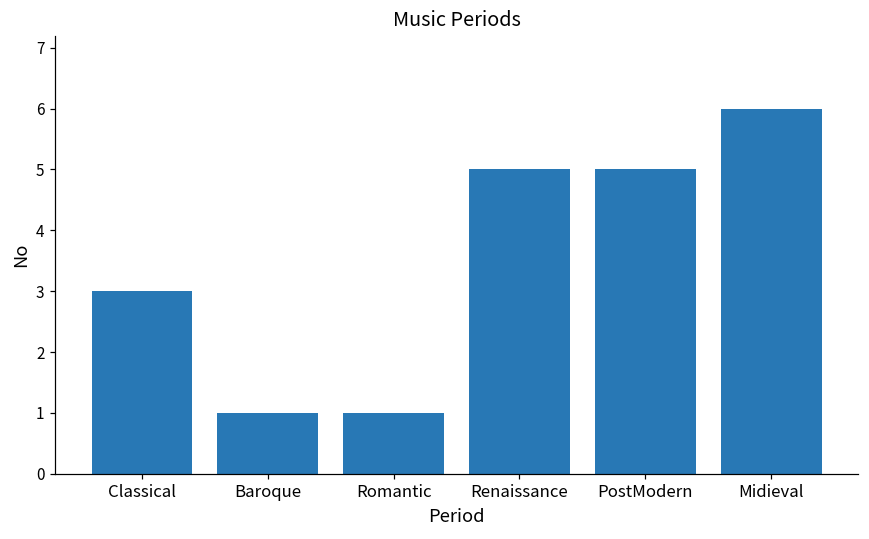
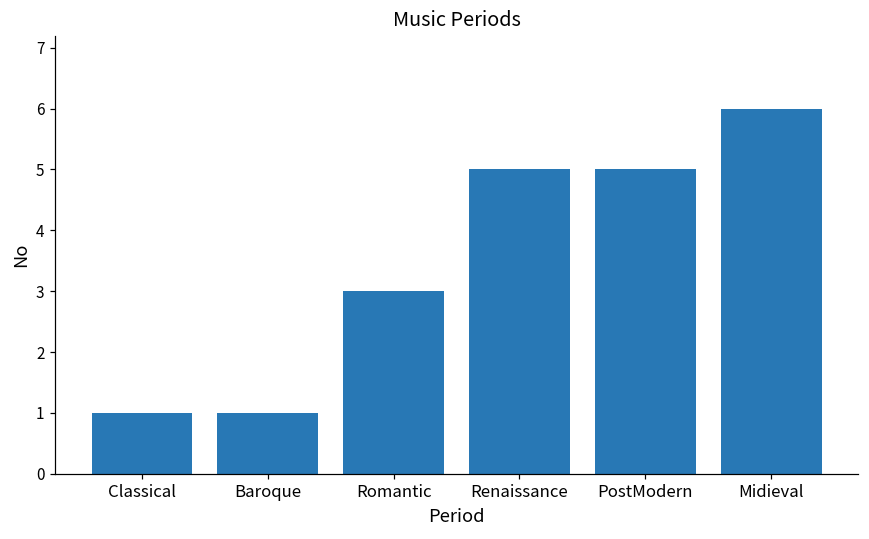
Classical: 3 -> 1
Romantic: 1 -> 3
